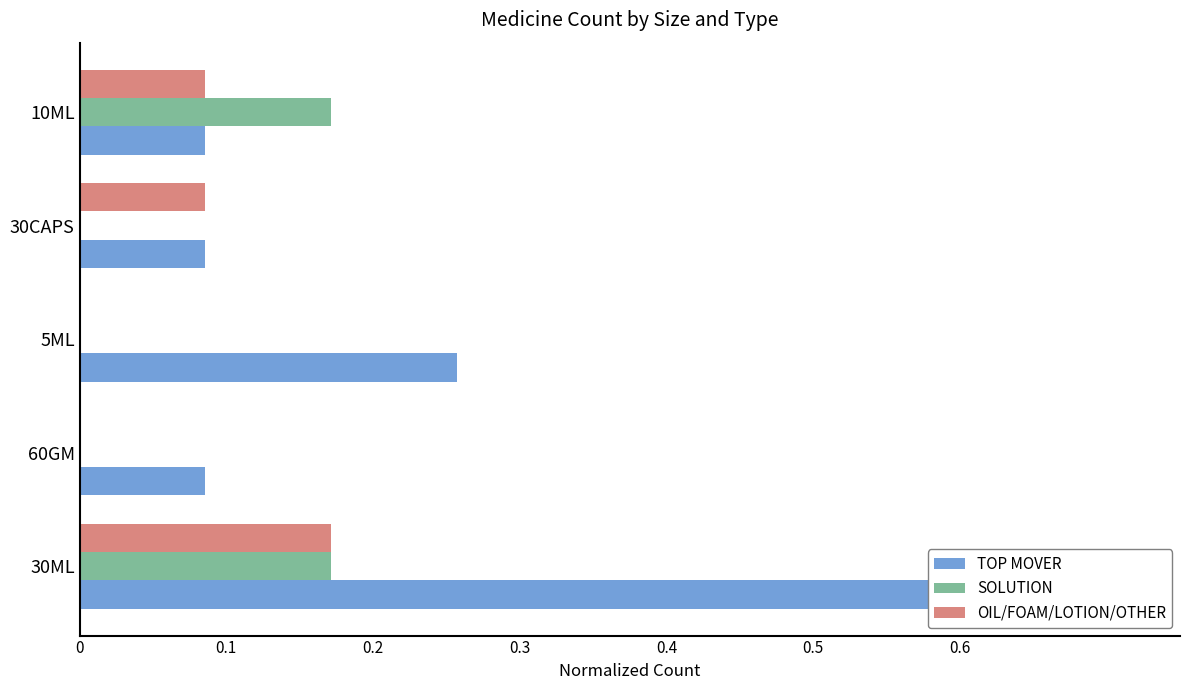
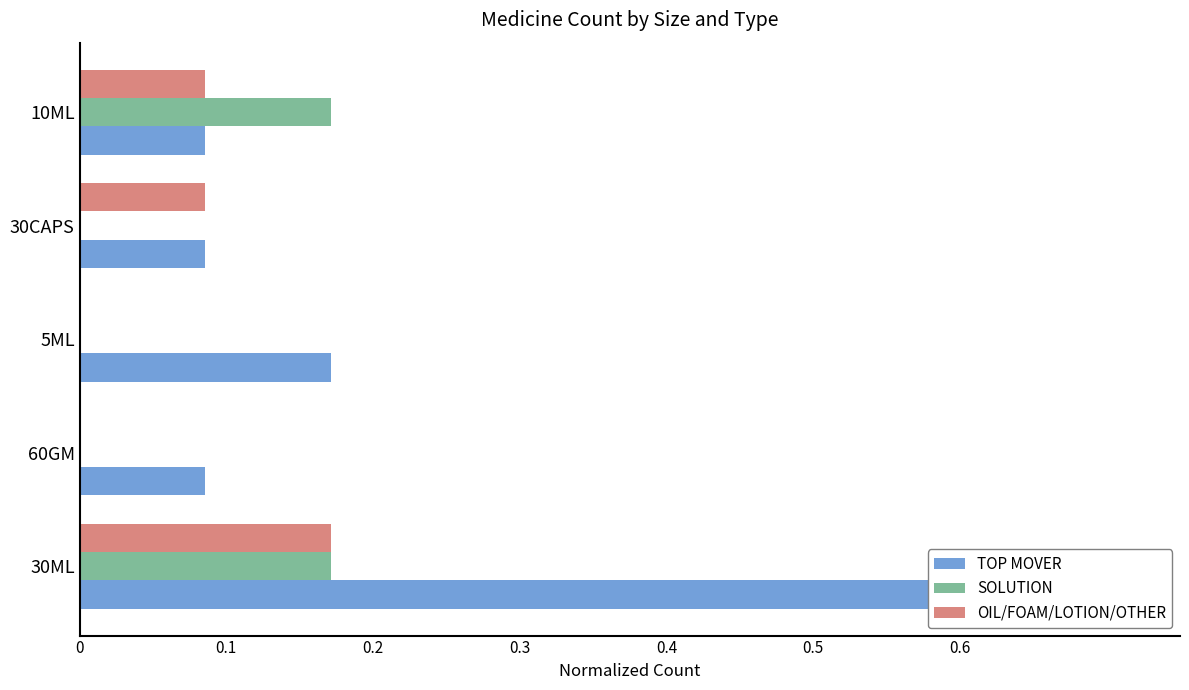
TOP MOVER, 5ML: 0.257 -> 0.171
